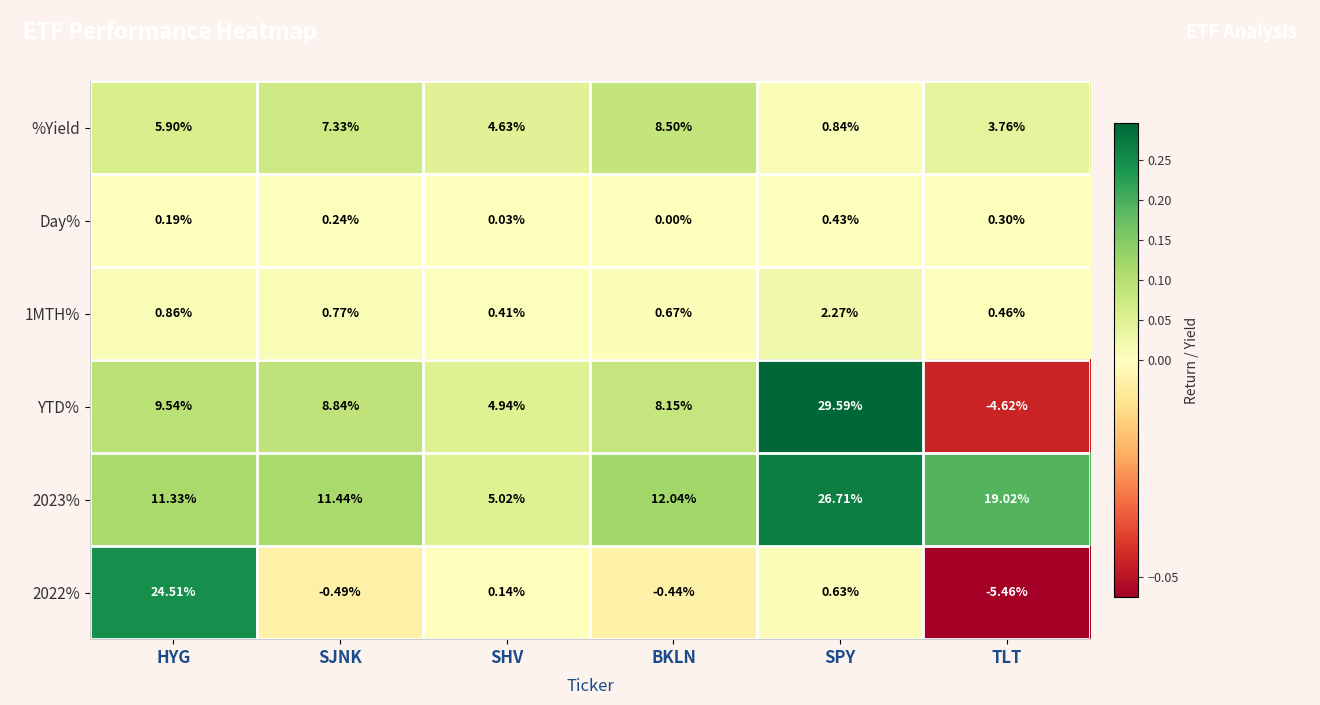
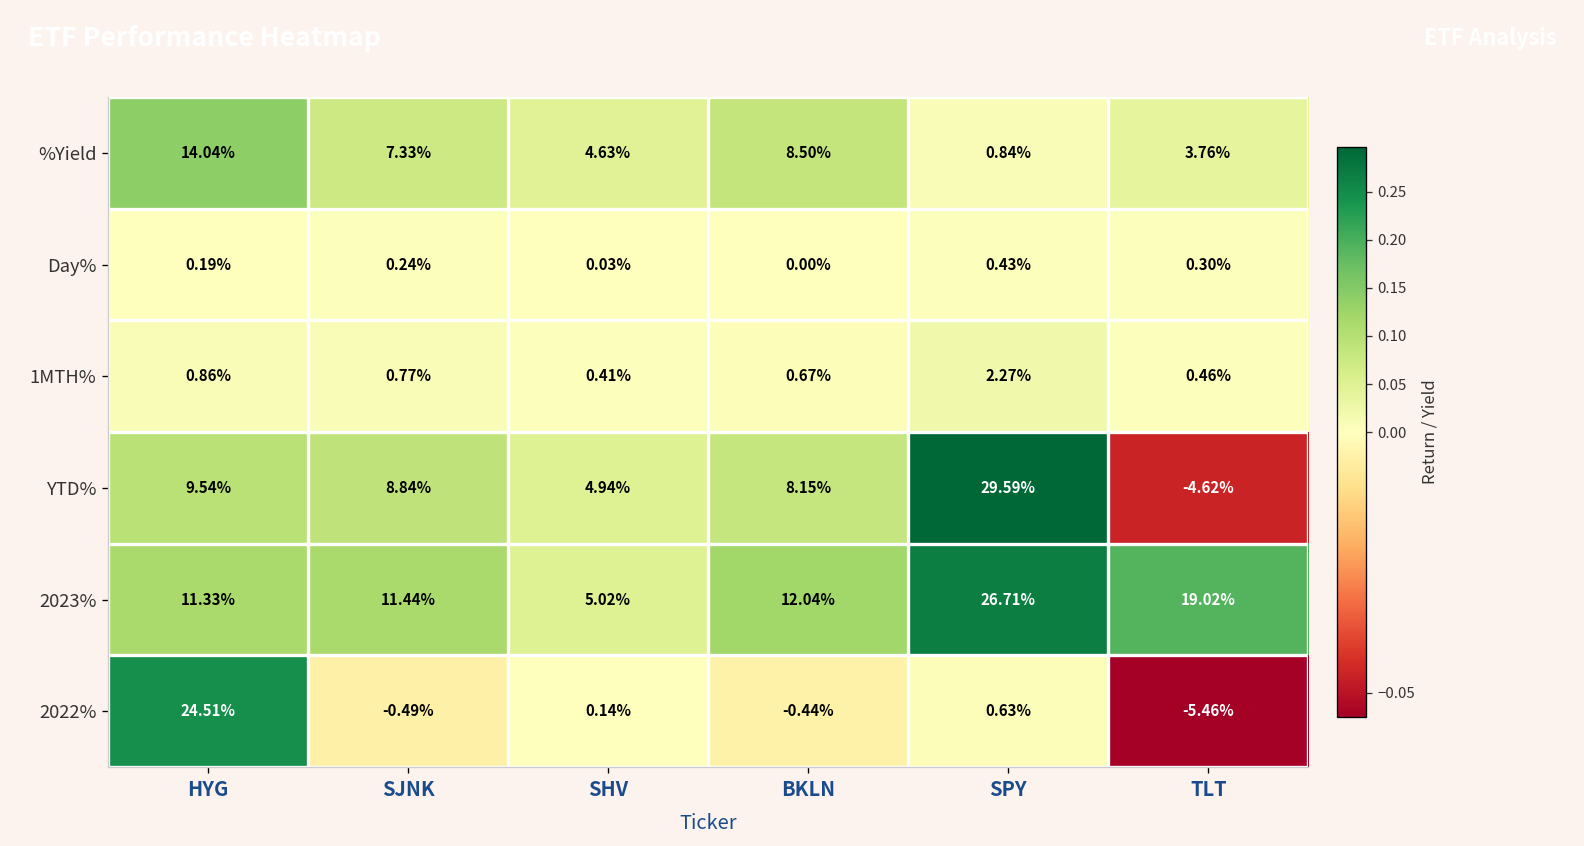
%Yield, HYG: 5.90% -> 14.04%
